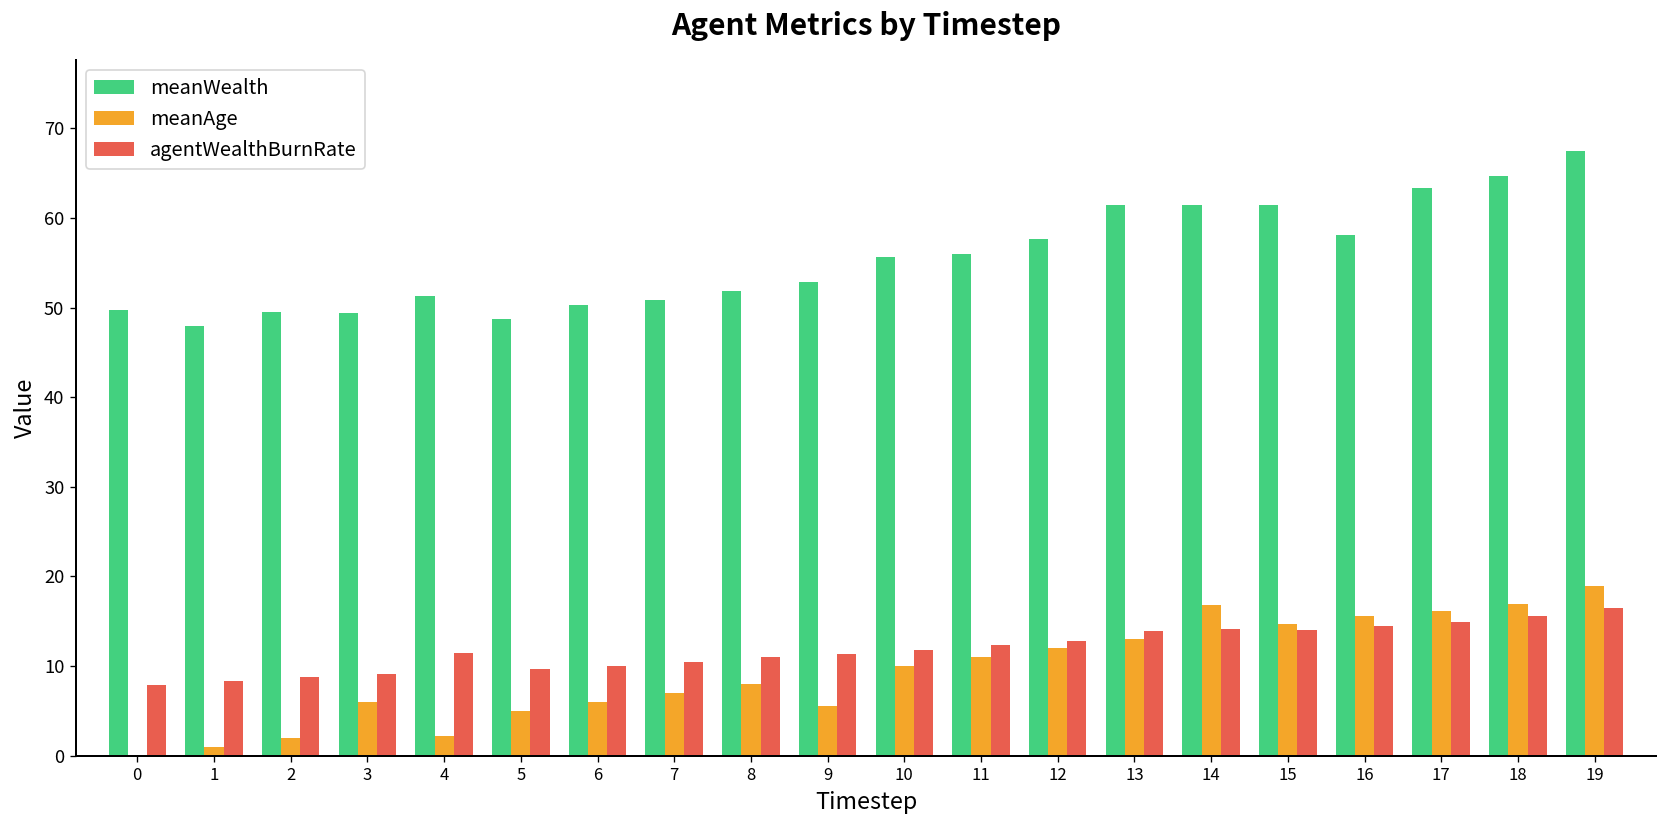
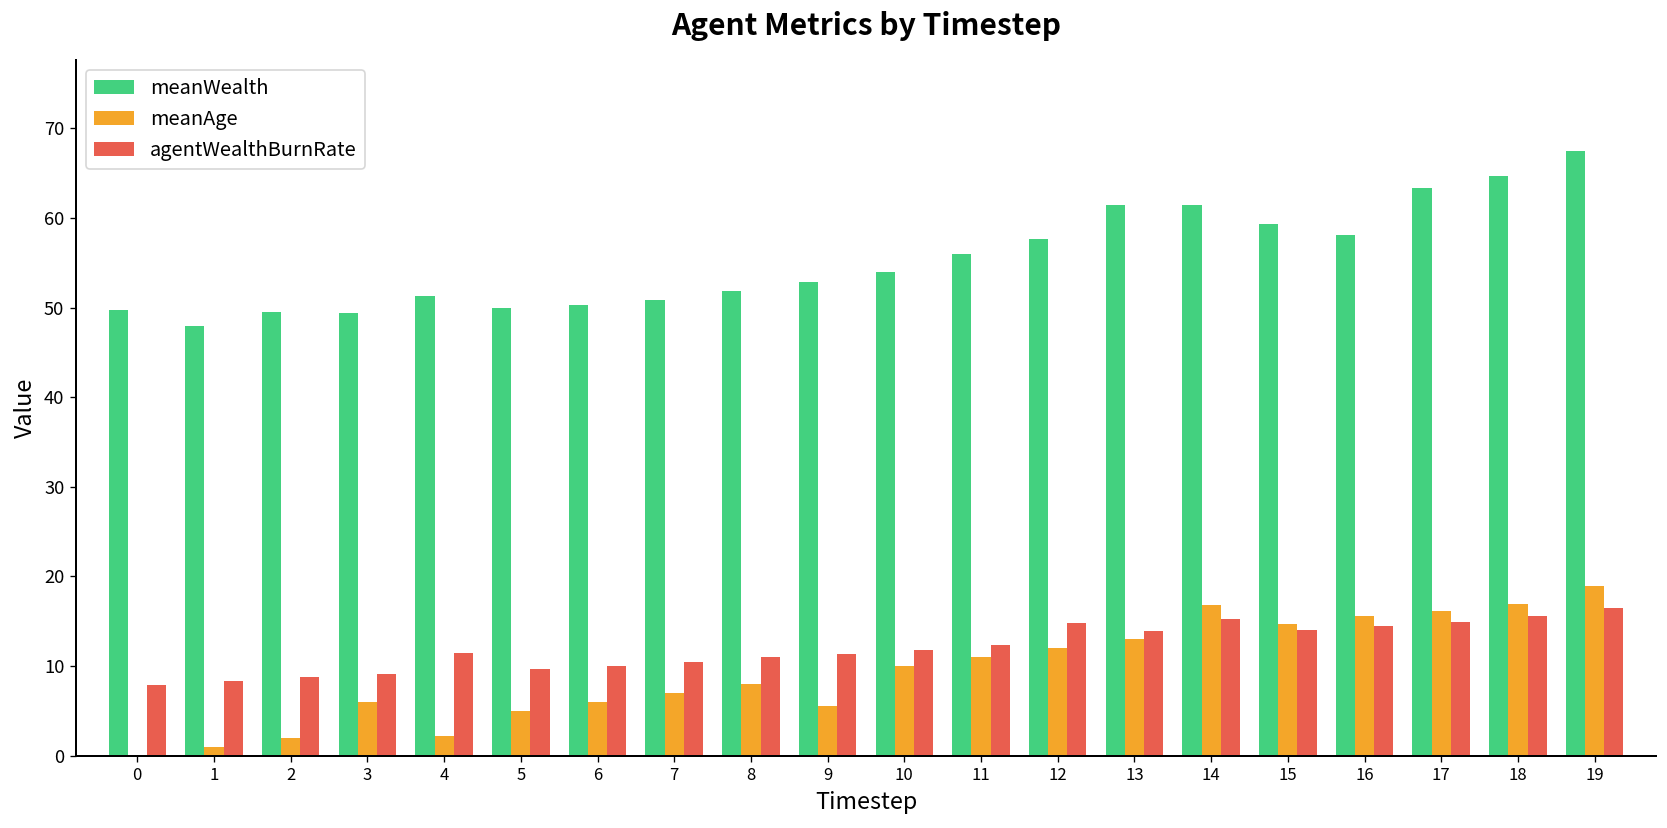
meanWealth, 5: 49 -> 50
meanWealth, 10: 56 -> 54
agentWealthBurnRate, 12: 13 -> 15
agentWealthBurnRate, 14: 14 -> 15
meanWealth, 15: 61 -> 59
